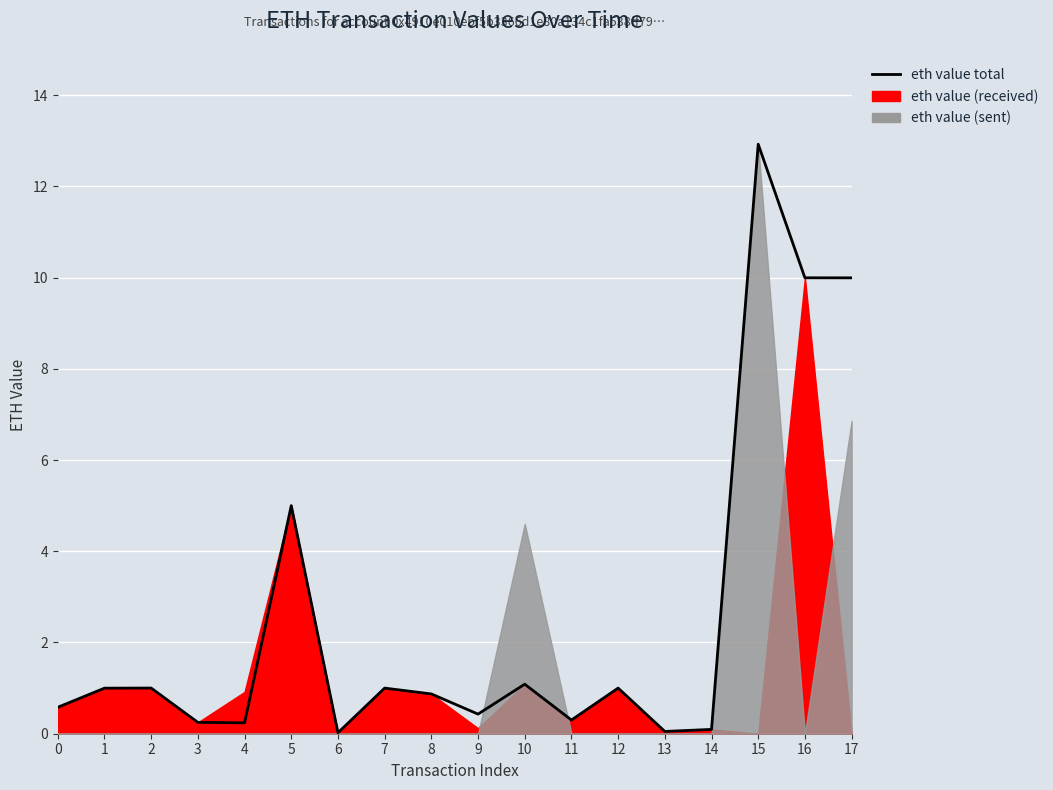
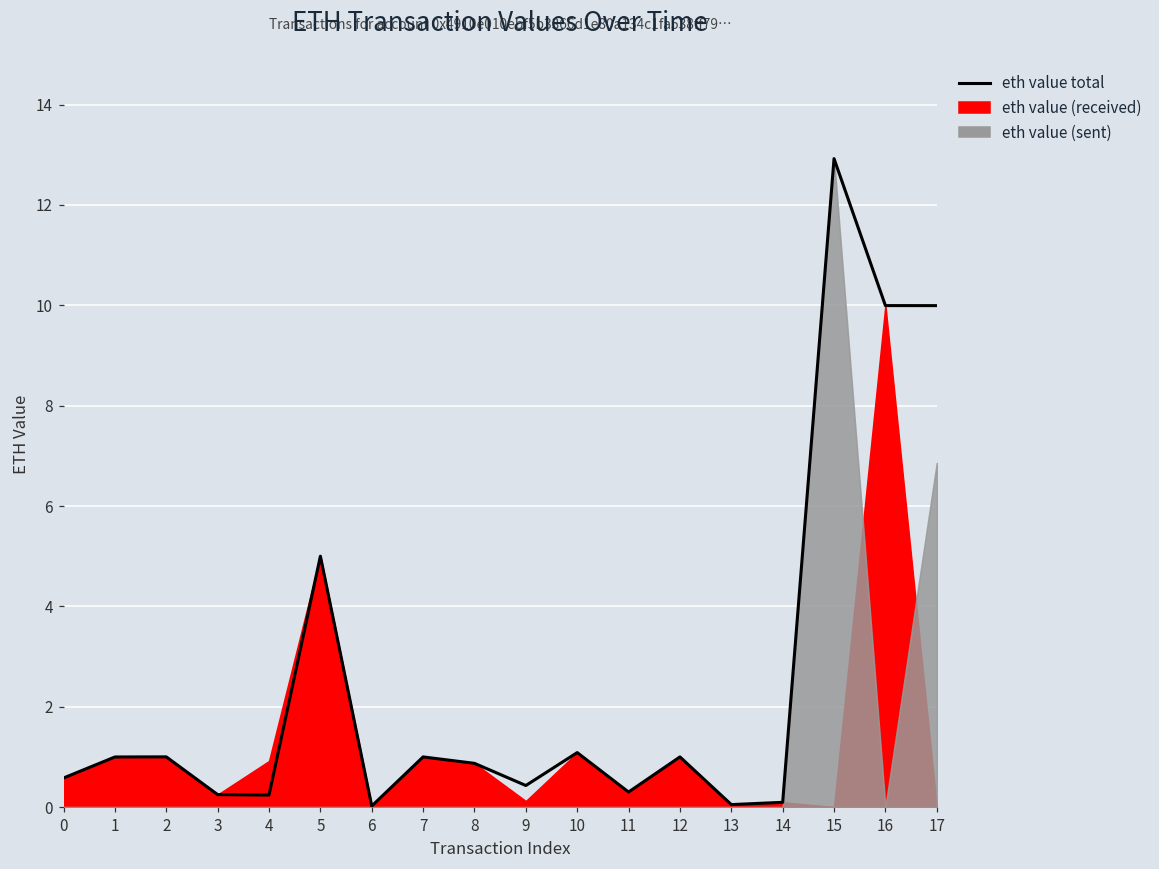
eth value (sent), 10: 4.6 -> 0.0
